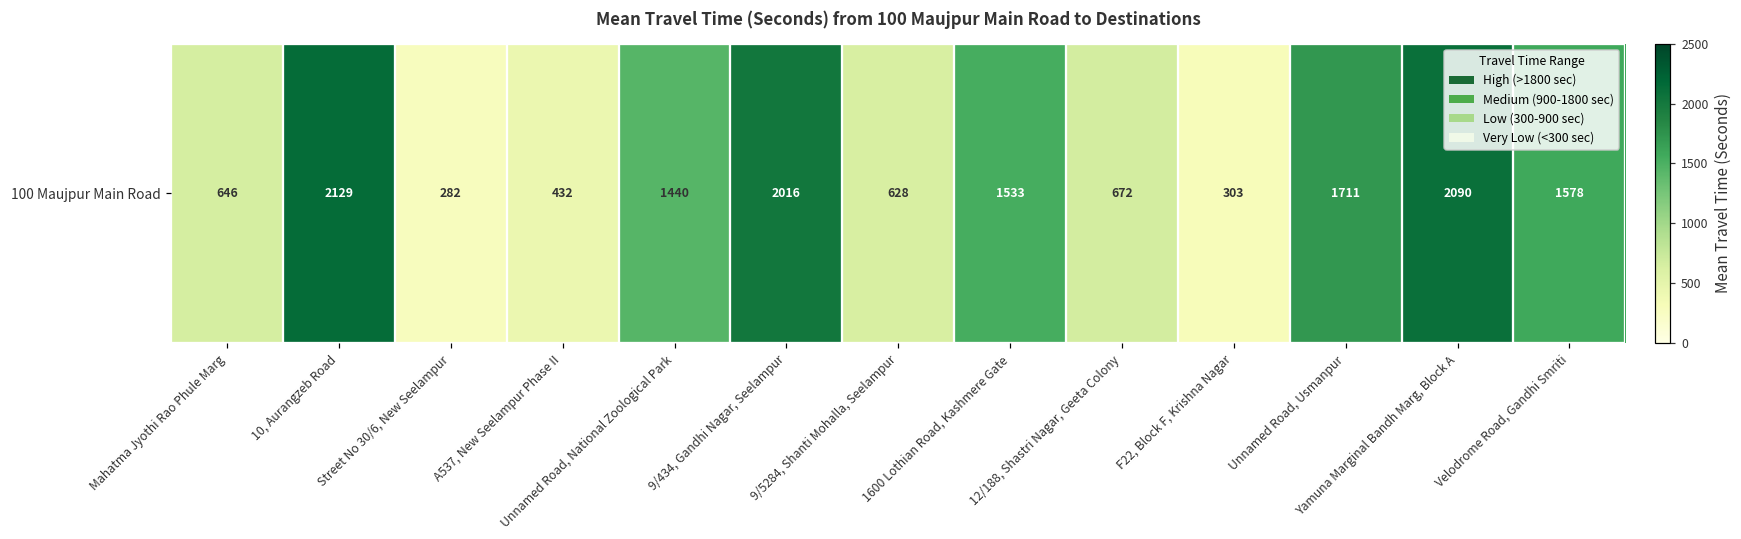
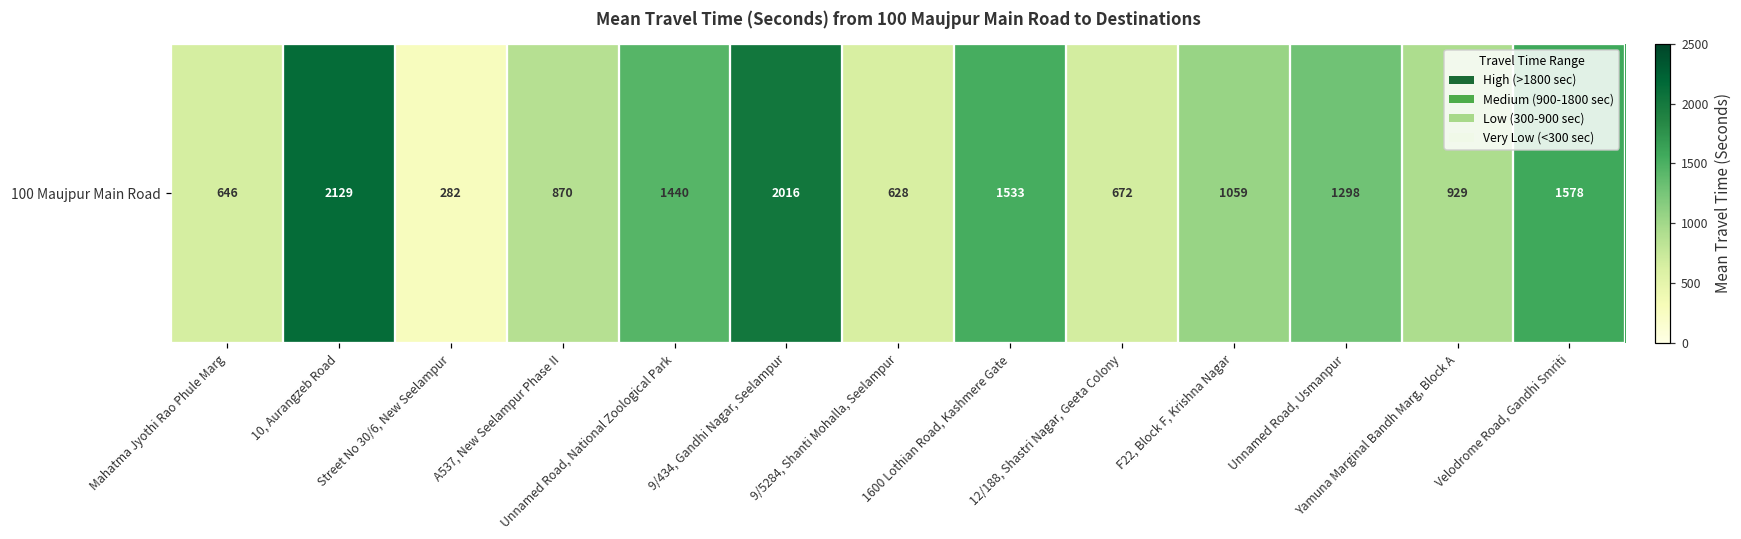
100 Maujpur Main Road, A537, New Seelampur Phase II: 432 -> 870
100 Maujpur Main Road, F22, Block F, Krishna Nagar: 303 -> 1059
100 Maujpur Main Road, Unnamed Road, Usmanpur: 1711 -> 1298
100 Maujpur Main Road, Yamuna Marginal Bandh Marg, Block A: 2090 -> 929
